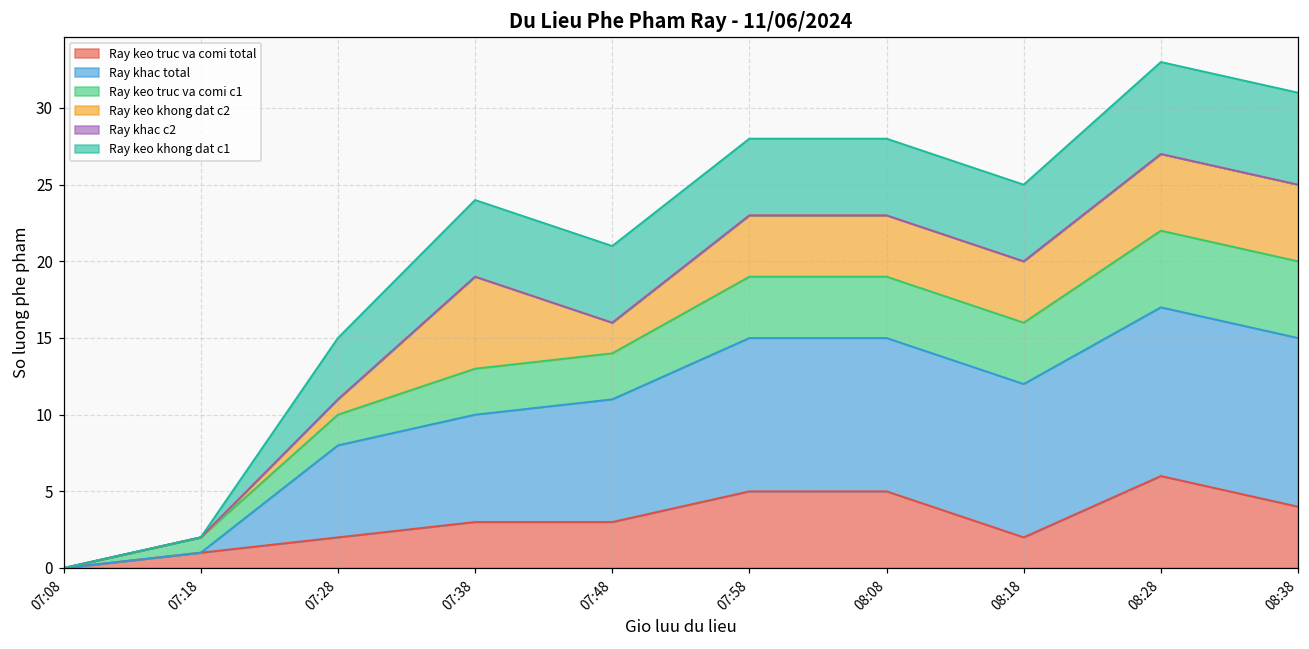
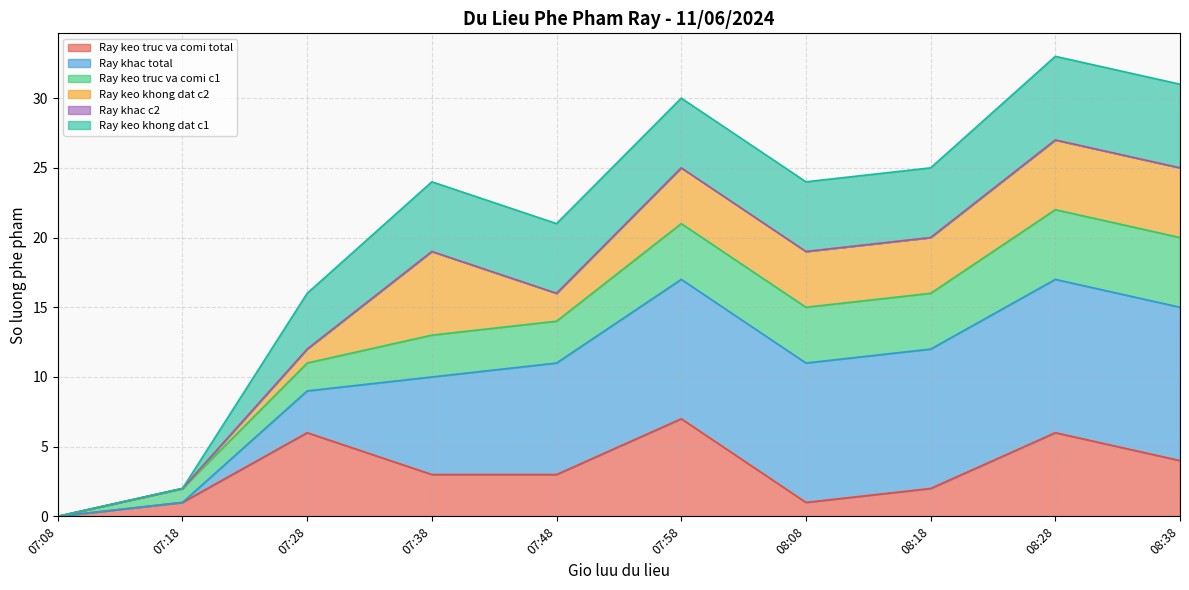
Ray keo truc va comi total, 07:28: 2 -> 6
Ray khac total, 07:28: 6 -> 3
Ray keo truc va comi total, 07:58: 5 -> 7
Ray keo truc va comi total, 08:08: 5 -> 1
